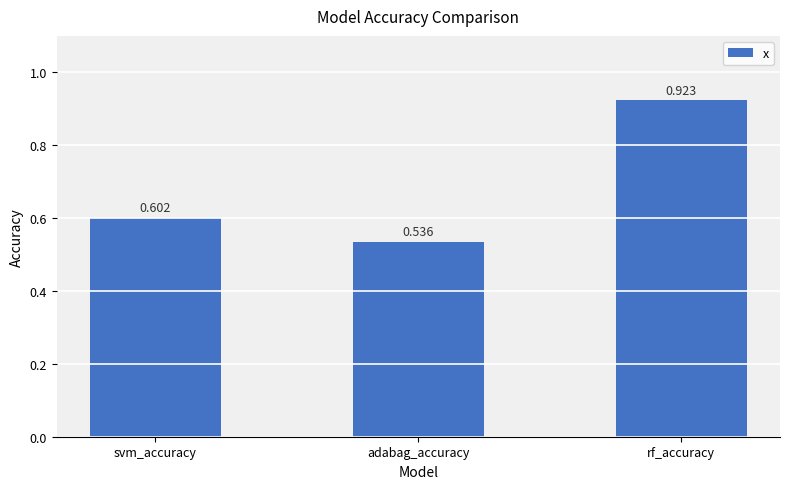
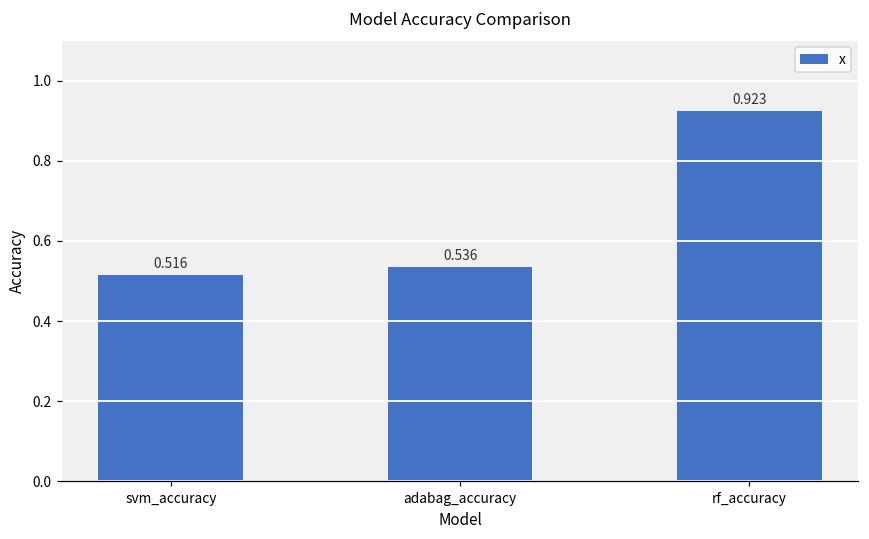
svm_accuracy: 0.602 -> 0.516
